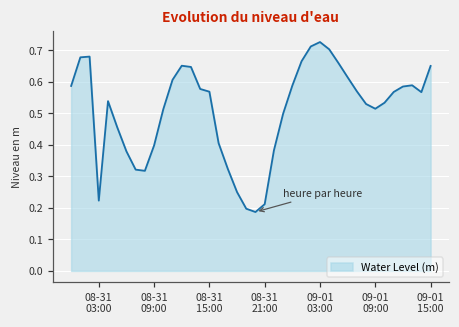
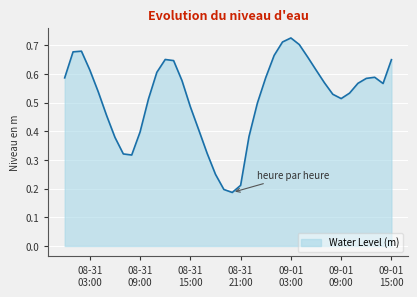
08-31 03:00: 0.22 -> 0.61
08-31 15:00: 0.57 -> 0.49
